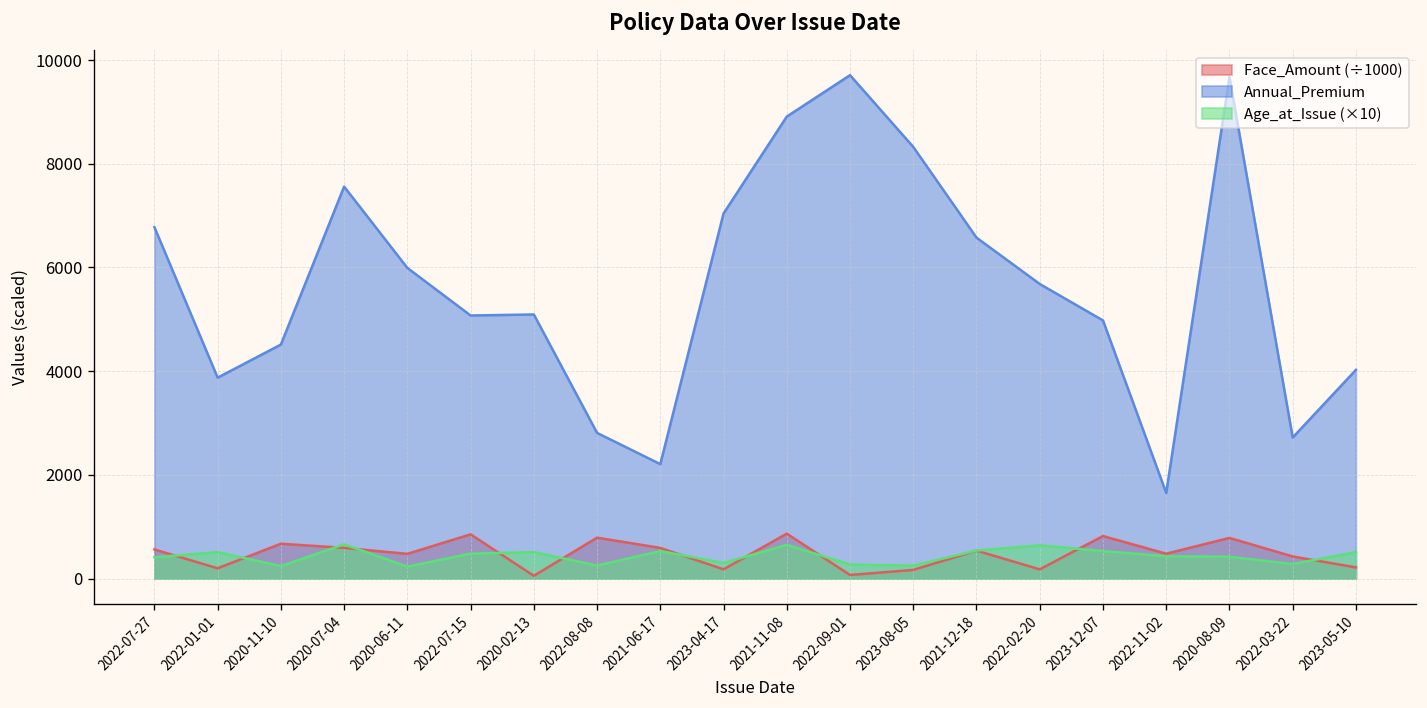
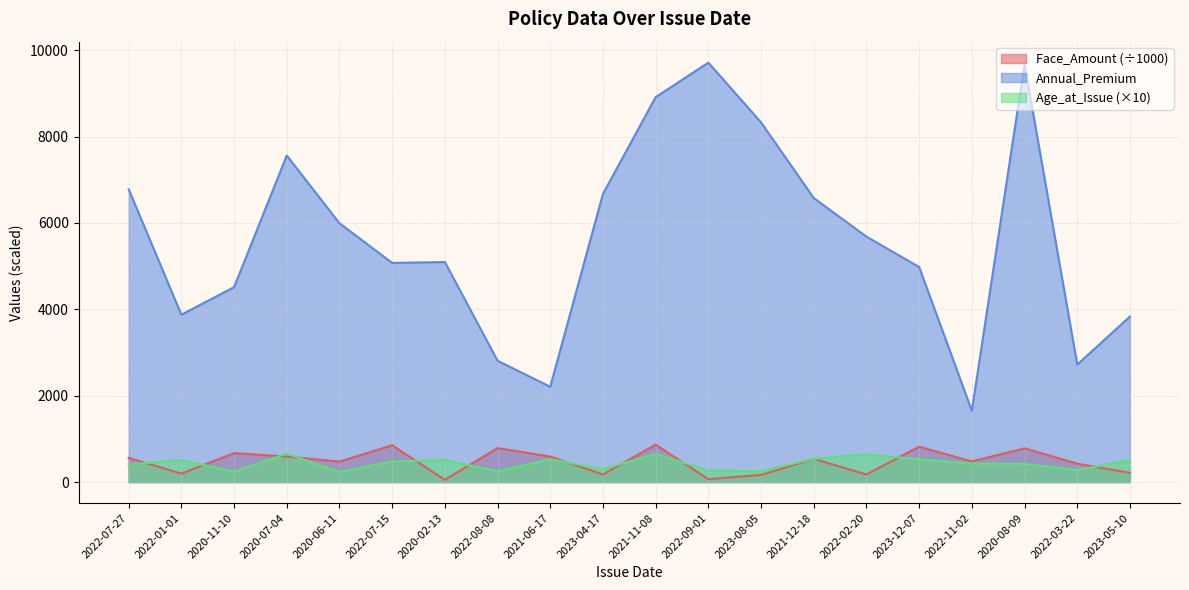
Annual_Premium, 2023-04-17: 7000 -> 6700
Annual_Premium, 2023-05-10: 4000 -> 3800
